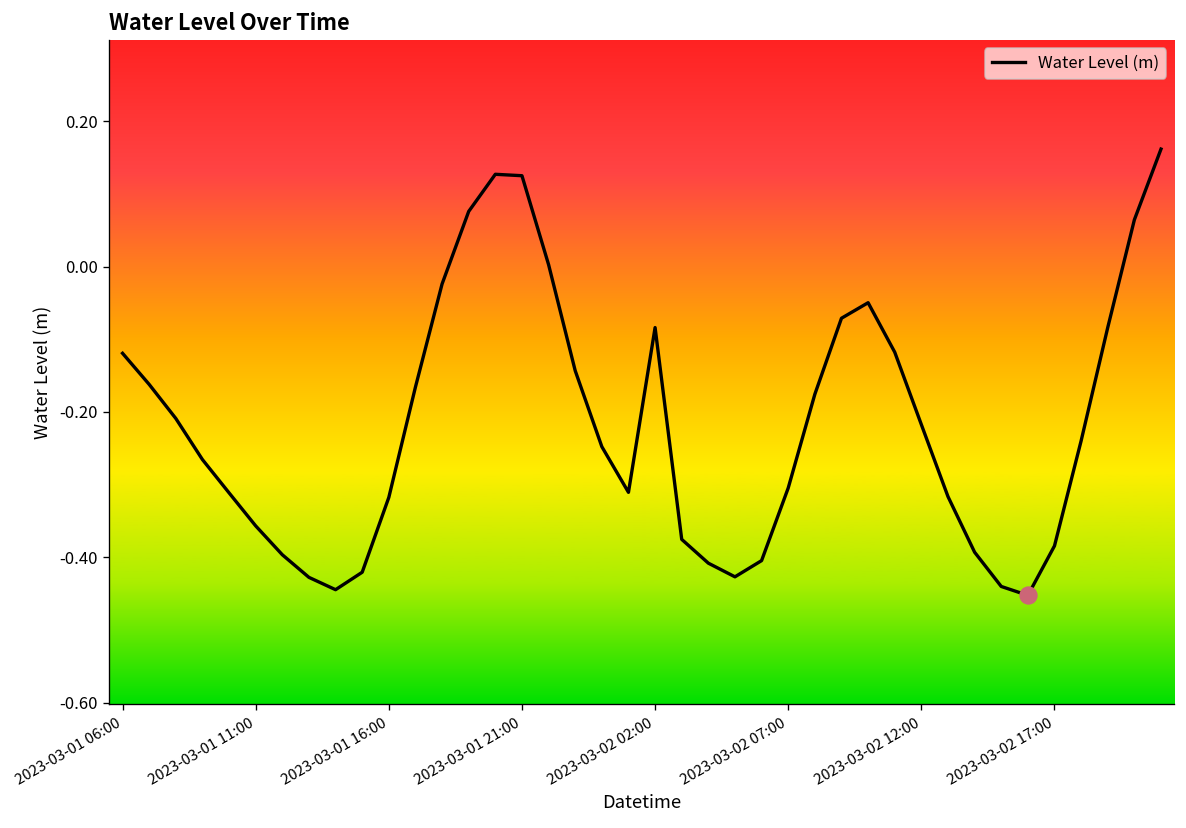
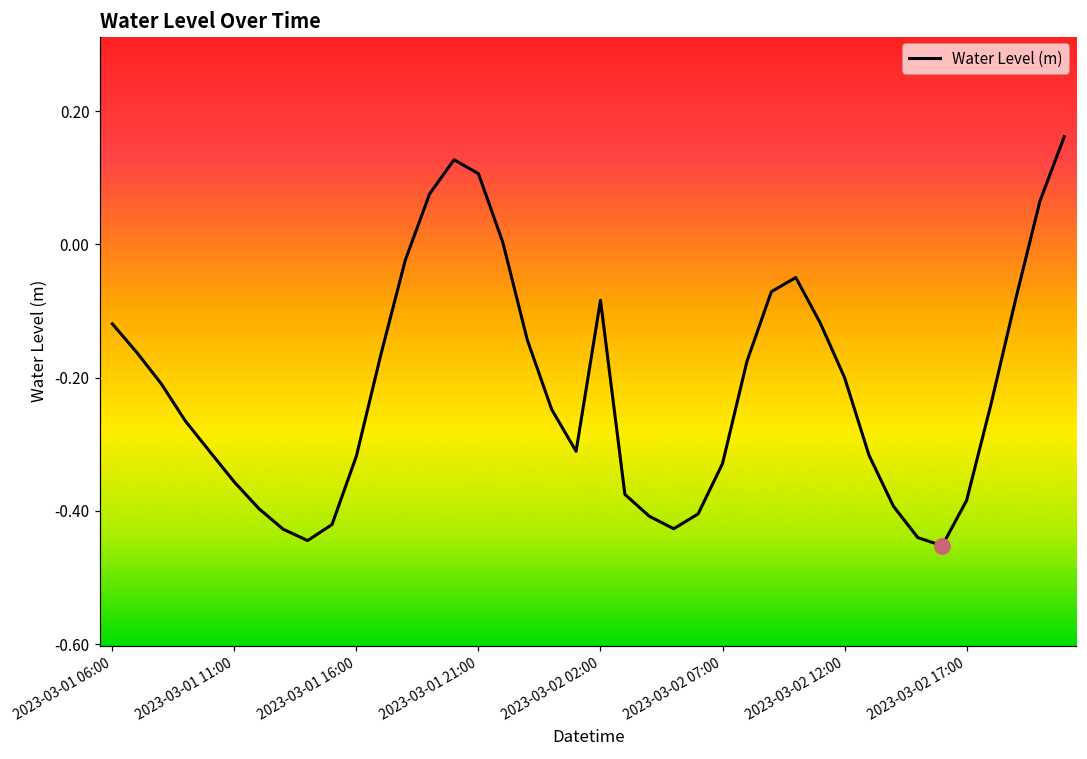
Water Level (m), 2023-03-01 21:00: 0.12 -> 0.11
Water Level (m), 2023-03-02 07:00: -0.30 -> -0.33
Water Level (m), 2023-03-02 12:00: -0.22 -> -0.20
